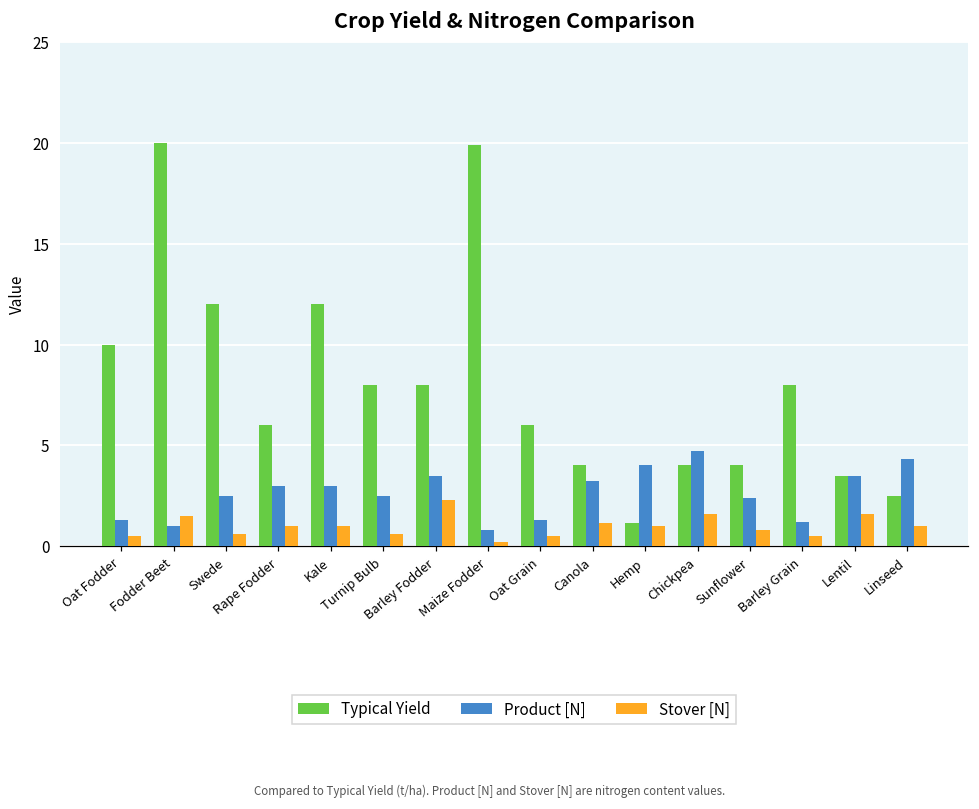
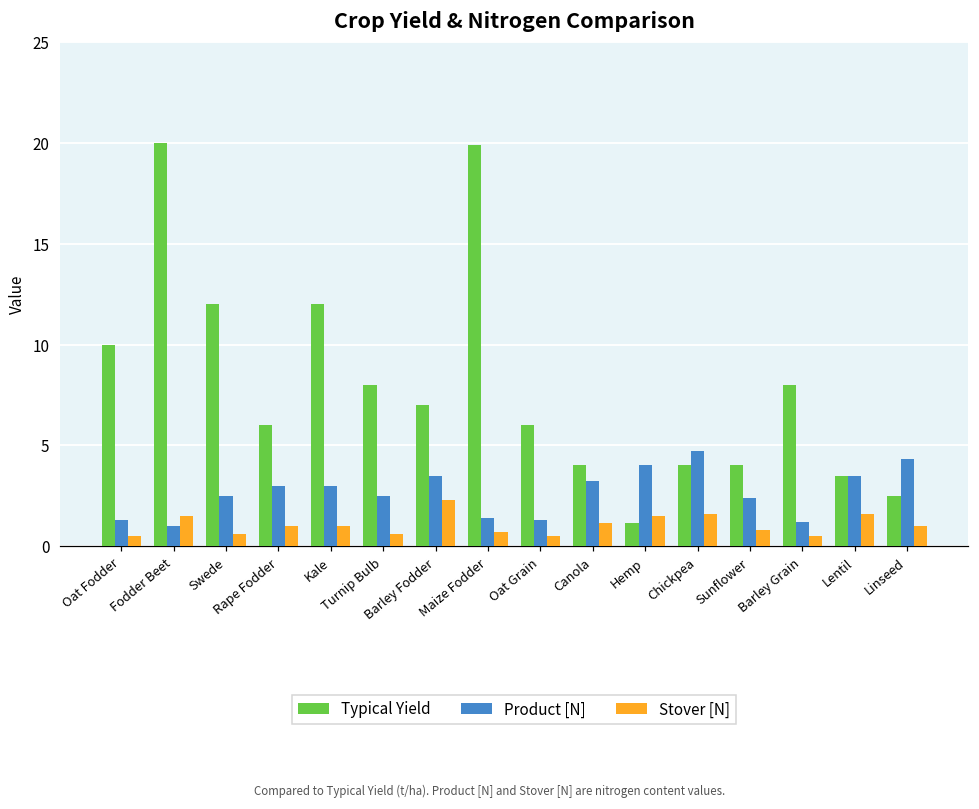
Typical Yield, Barley Fodder: 8 -> 7
Product [N], Maize Fodder: 0.8 -> 1.4
Stover [N], Maize Fodder: 0.2 -> 0.7
Stover [N], Hemp: 1.0 -> 1.5
